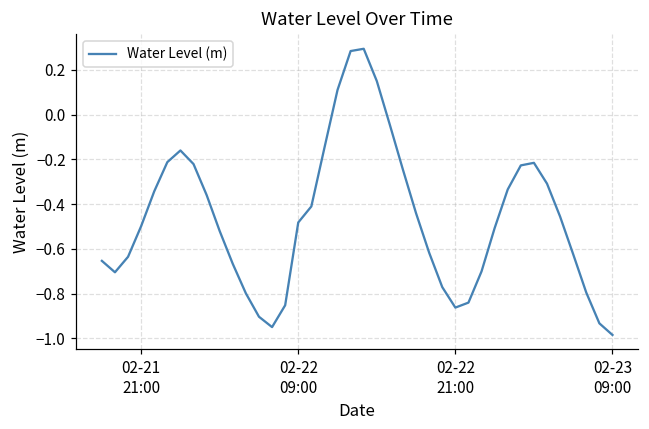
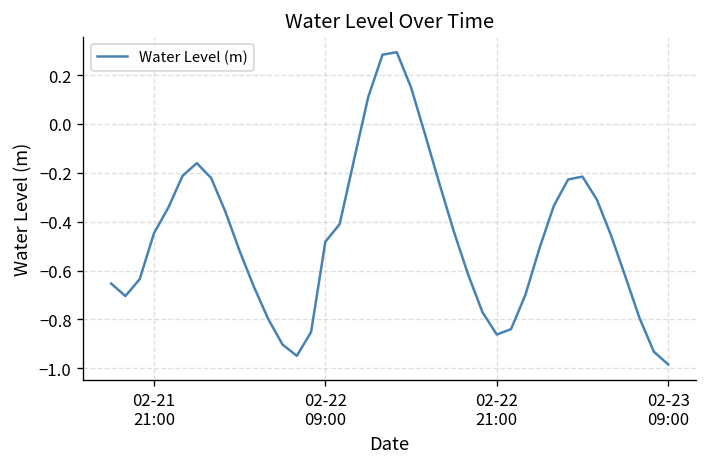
02-21 21:00: -0.50 -> -0.45
